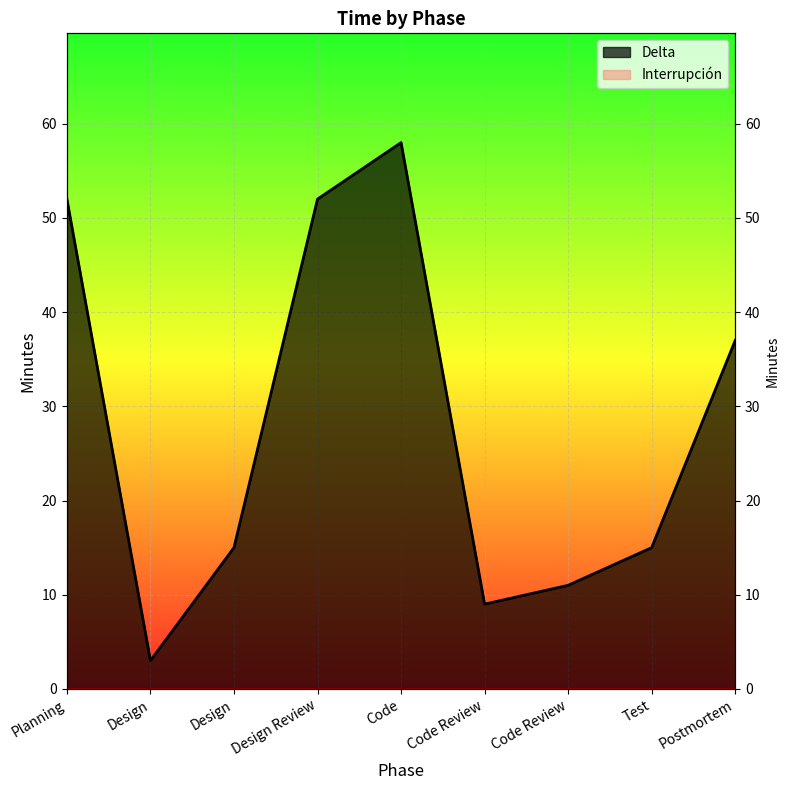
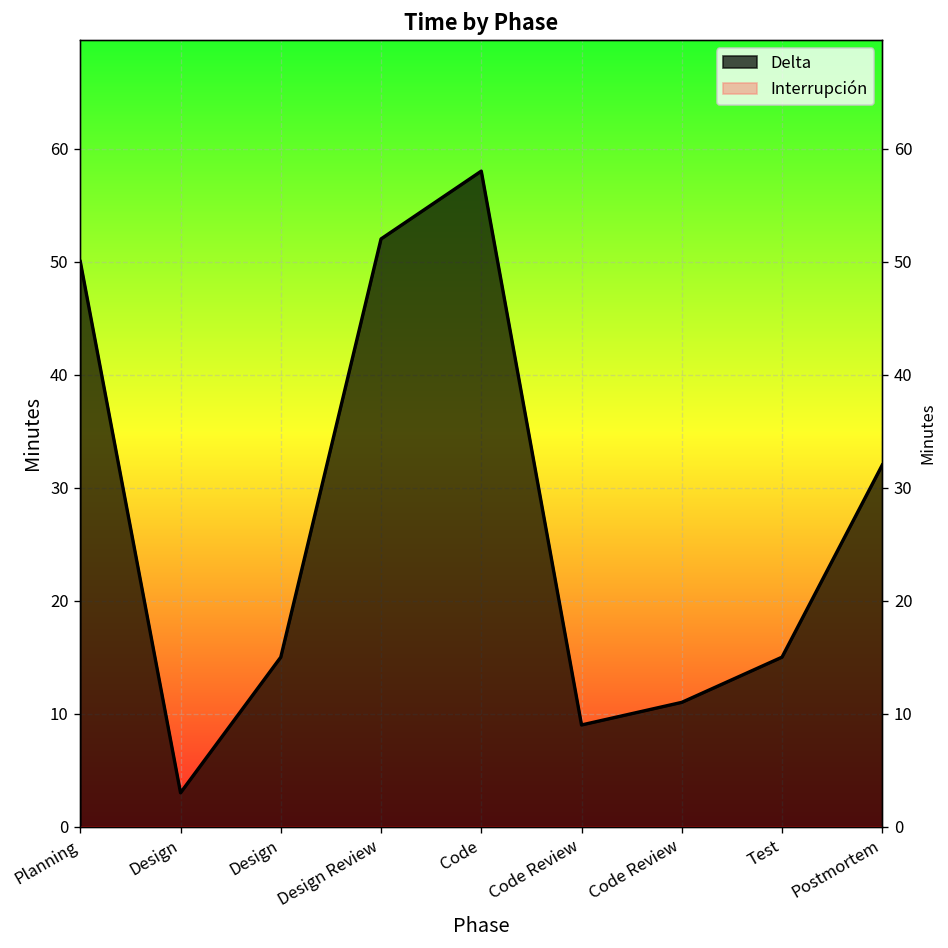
Delta, Planning: 52 -> 50
Delta, Postmortem: 37 -> 32
